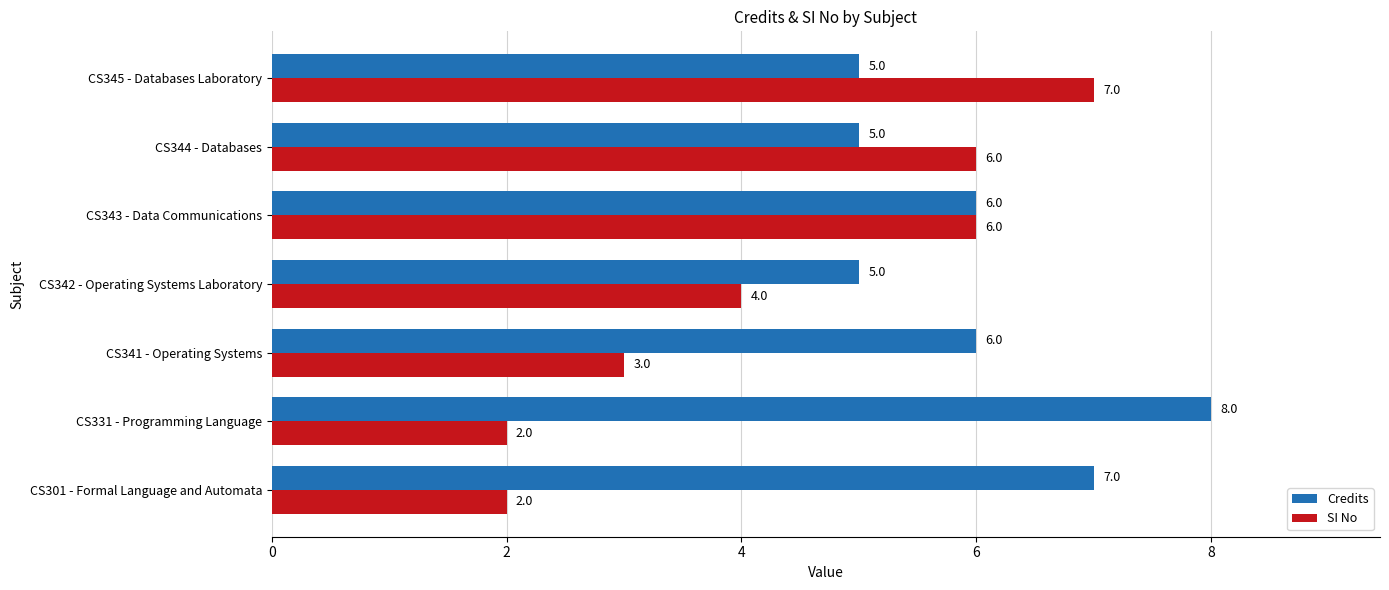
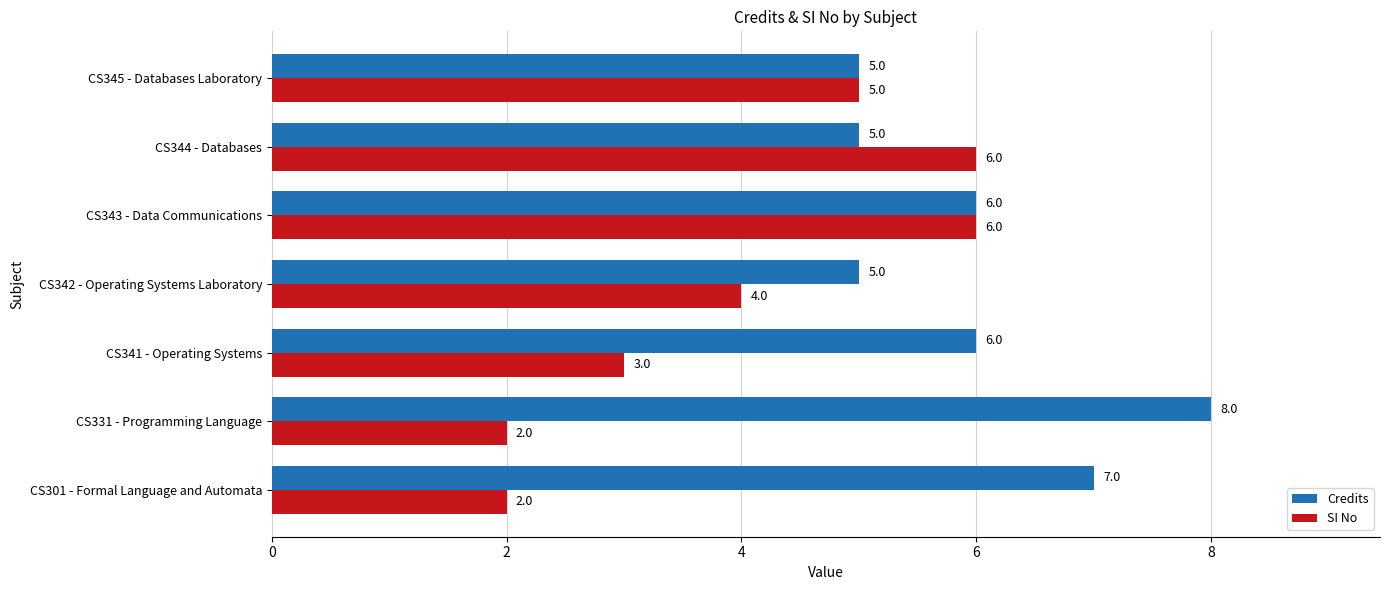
SI No, CS345 - Databases Laboratory: 7.0 -> 5.0
